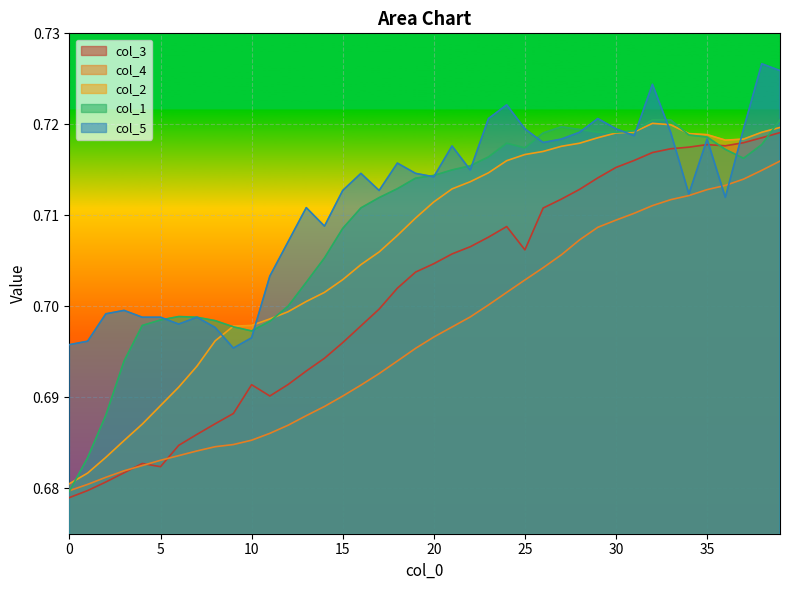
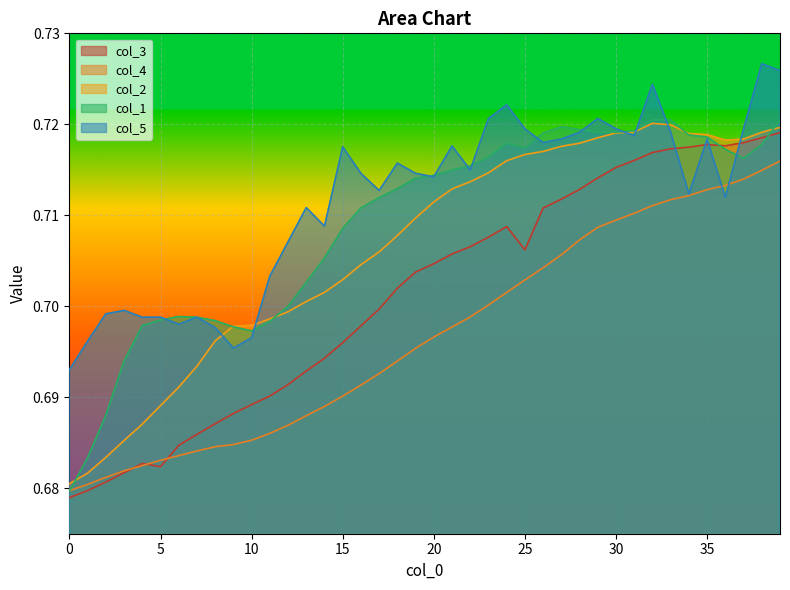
col_5, 0: 0.696 -> 0.693
col_3, 10: 0.691 -> 0.689
col_5, 15: 0.713 -> 0.718
